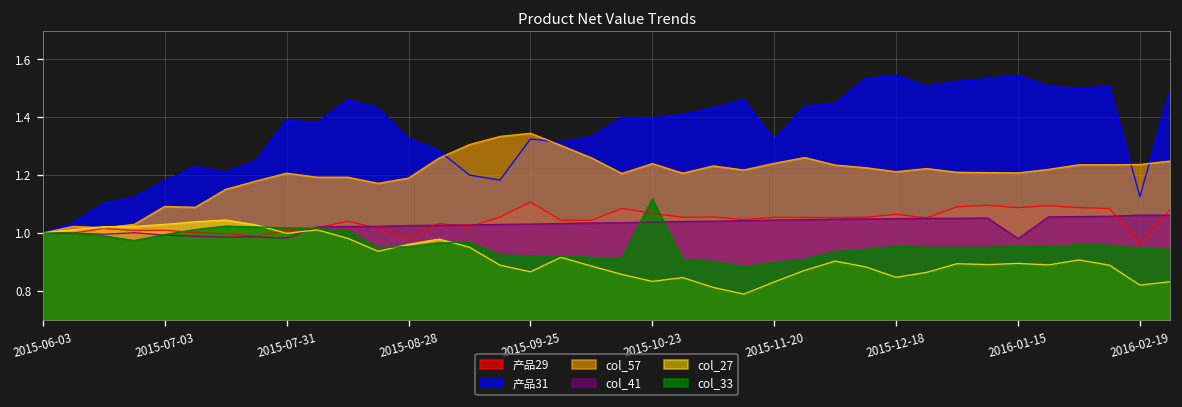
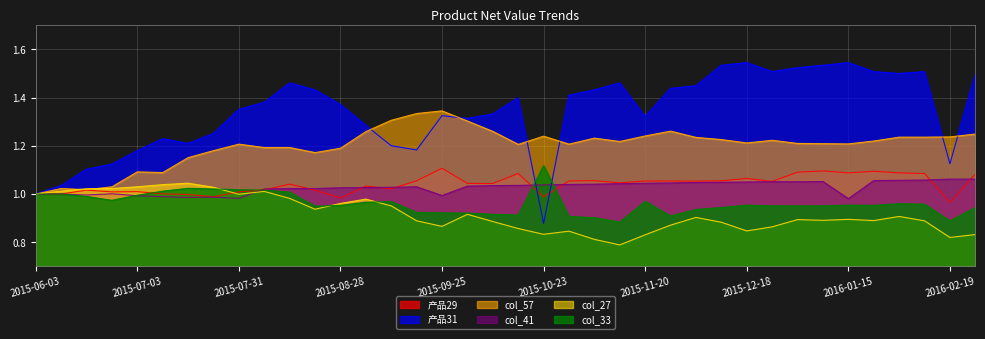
产品31, 2015-07-31: 1.39 -> 1.35
产品31, 2015-08-28: 1.33 -> 1.37
col_41, 2015-09-25: 1.03 -> 0.99
产品29, 2015-10-23: 1.07 -> 0.99
产品31, 2015-10-23: 1.40 -> 0.88
col_33, 2015-11-20: 0.90 -> 0.97
col_33, 2016-02-19: 0.95 -> 0.89
